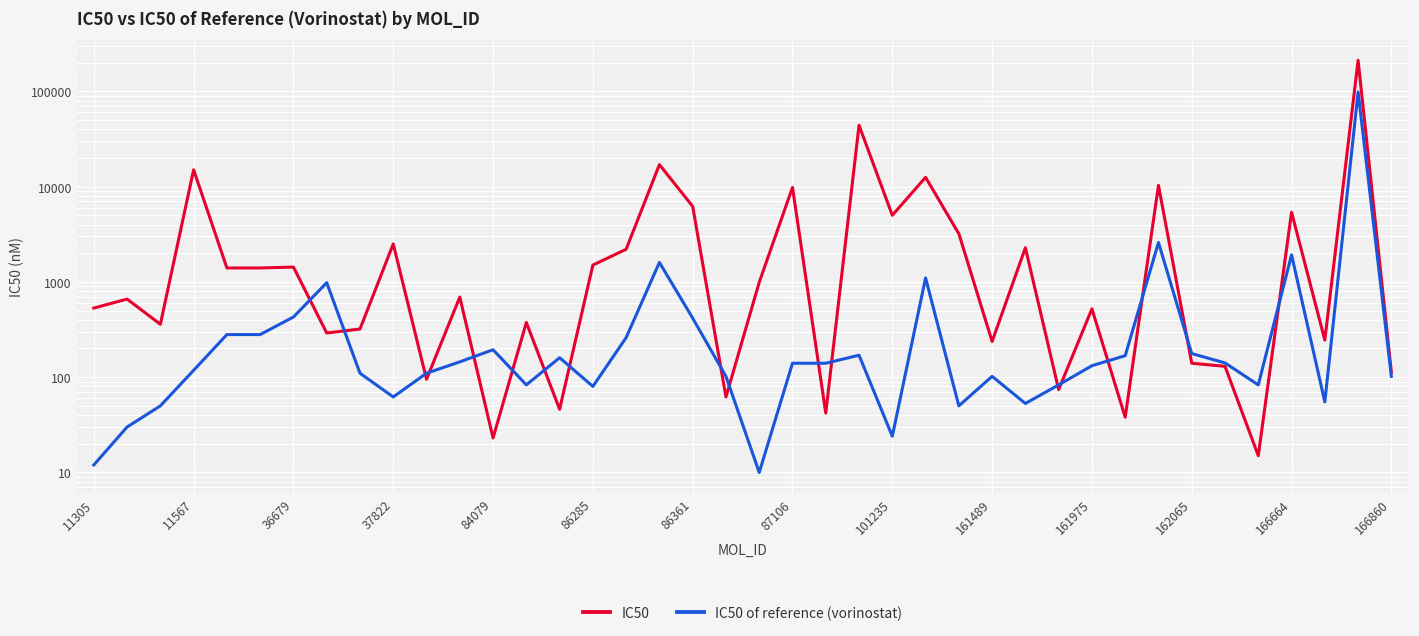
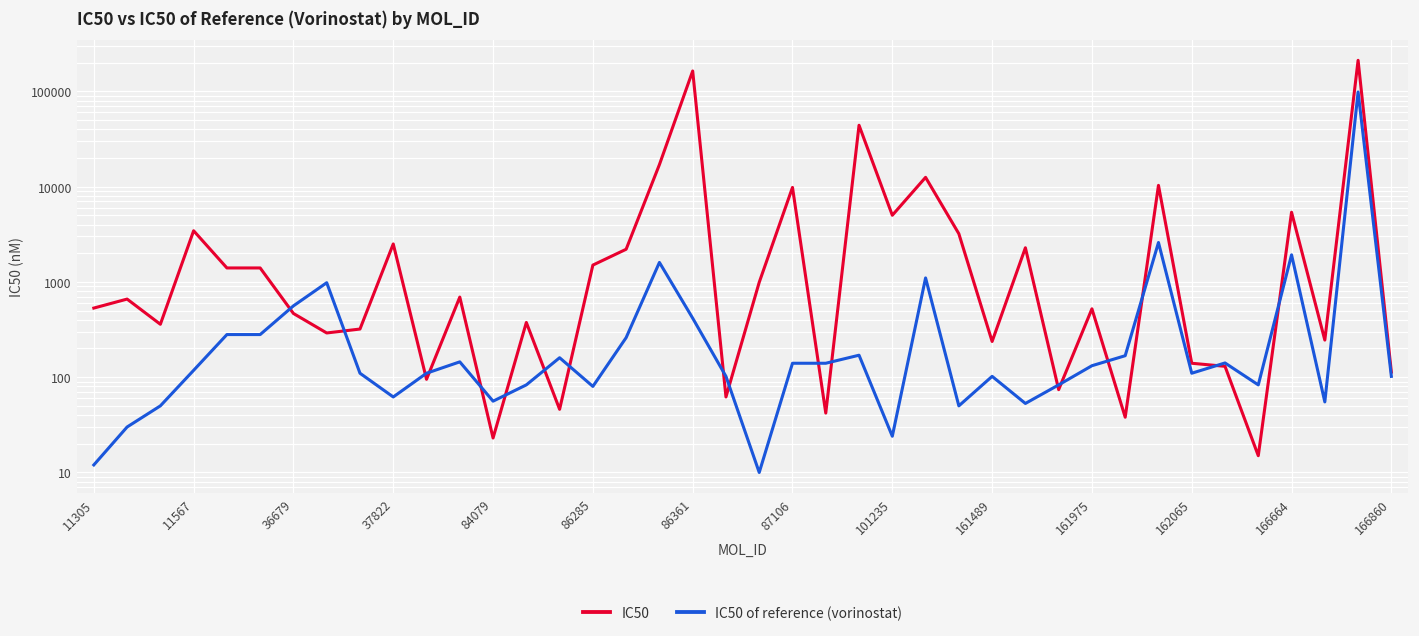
IC50, 11567: 15000 -> 3400
IC50, 36679: 1400 -> 500
IC50 of reference (vorinostat), 36679: 400 -> 600
IC50 of reference (vorinostat), 84079: 190 -> 60
IC50, 86361: 6000 -> 160000
IC50 of reference (vorinostat), 162065: 180 -> 110
